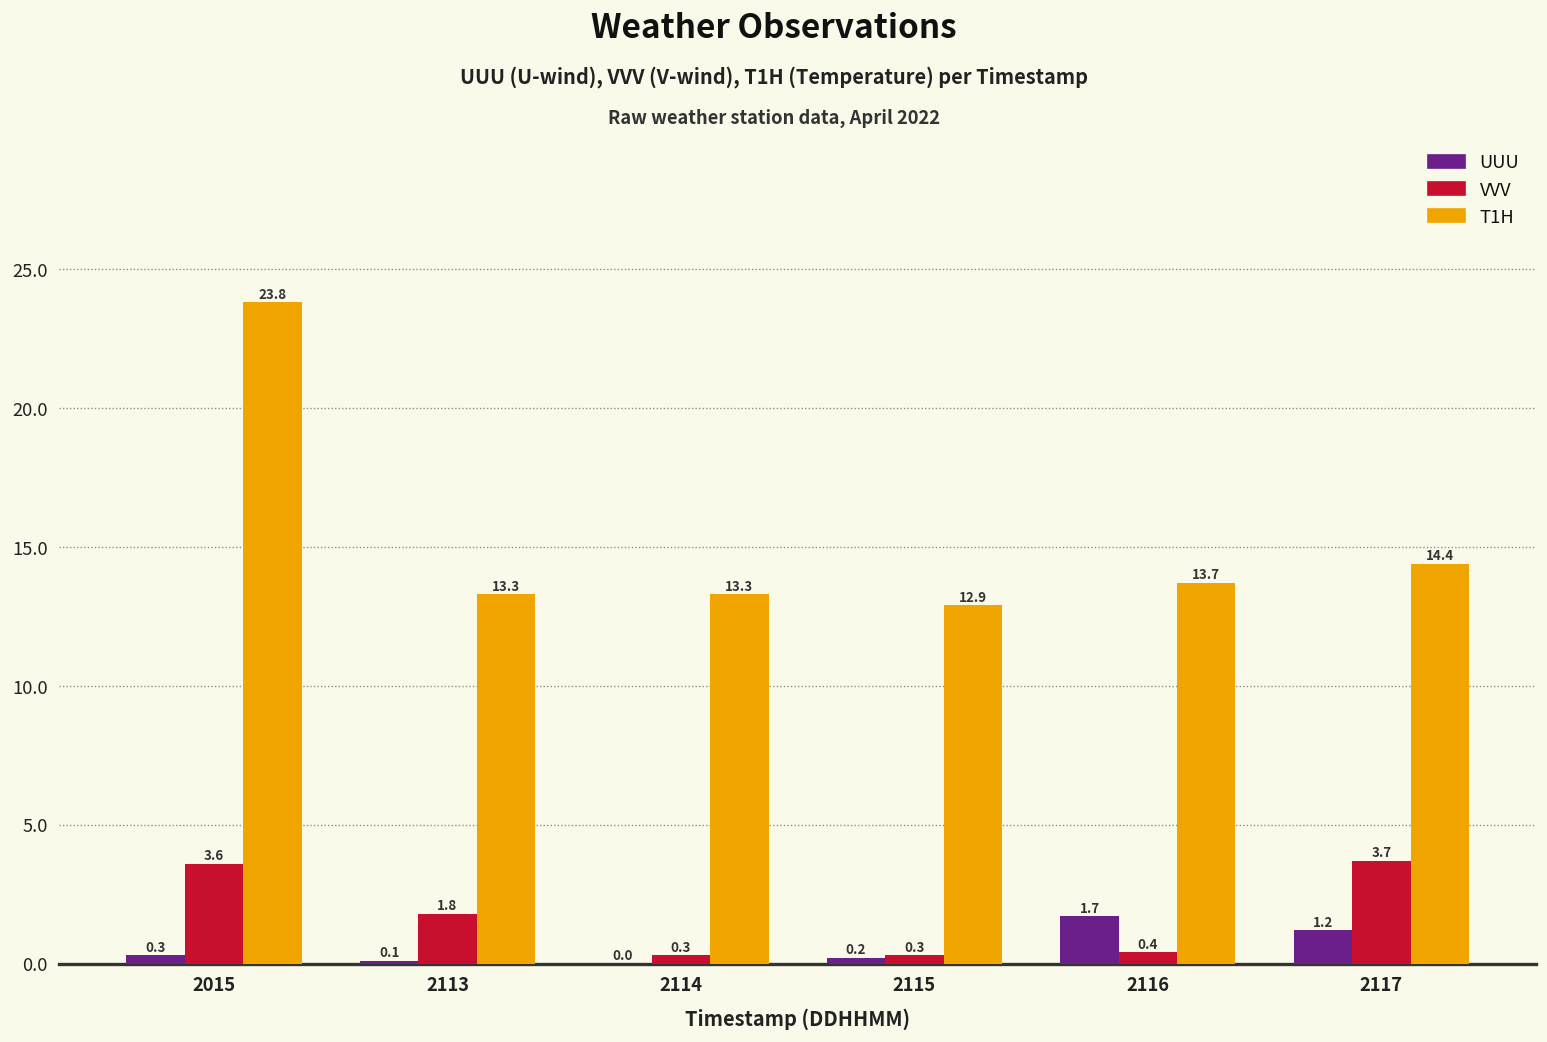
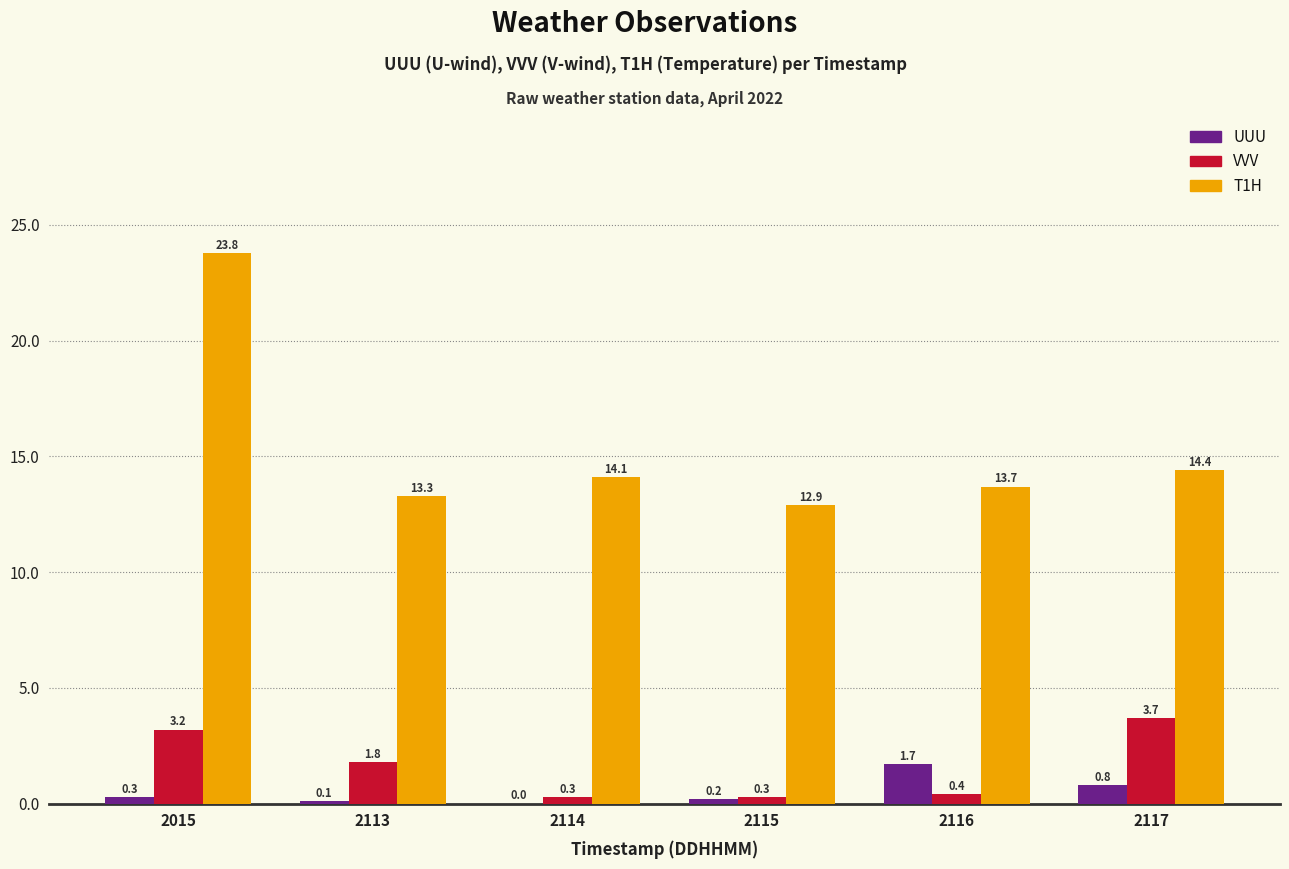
VVV, 2015: 3.6 -> 3.2
T1H, 2114: 13.3 -> 14.1
UUU, 2117: 1.2 -> 0.8
